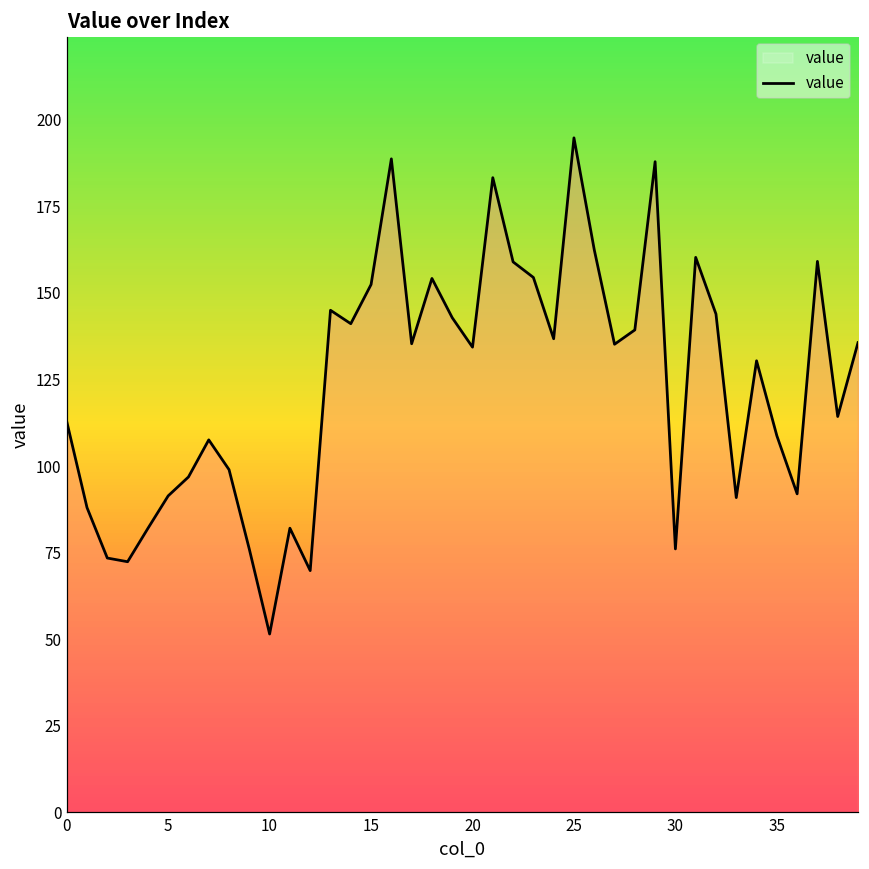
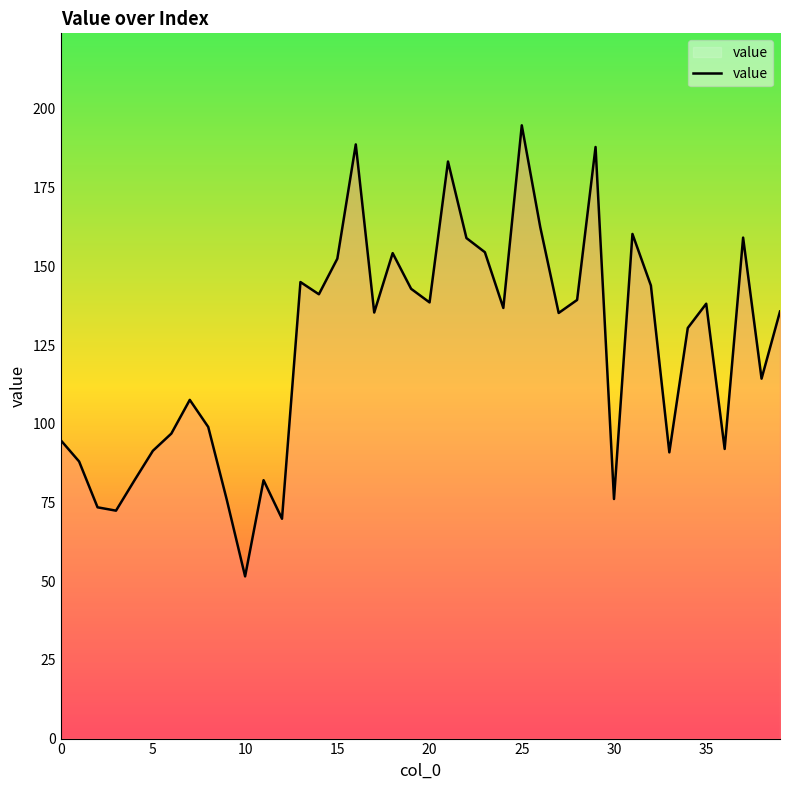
0: 113 -> 95
20: 134 -> 139
35: 109 -> 138
